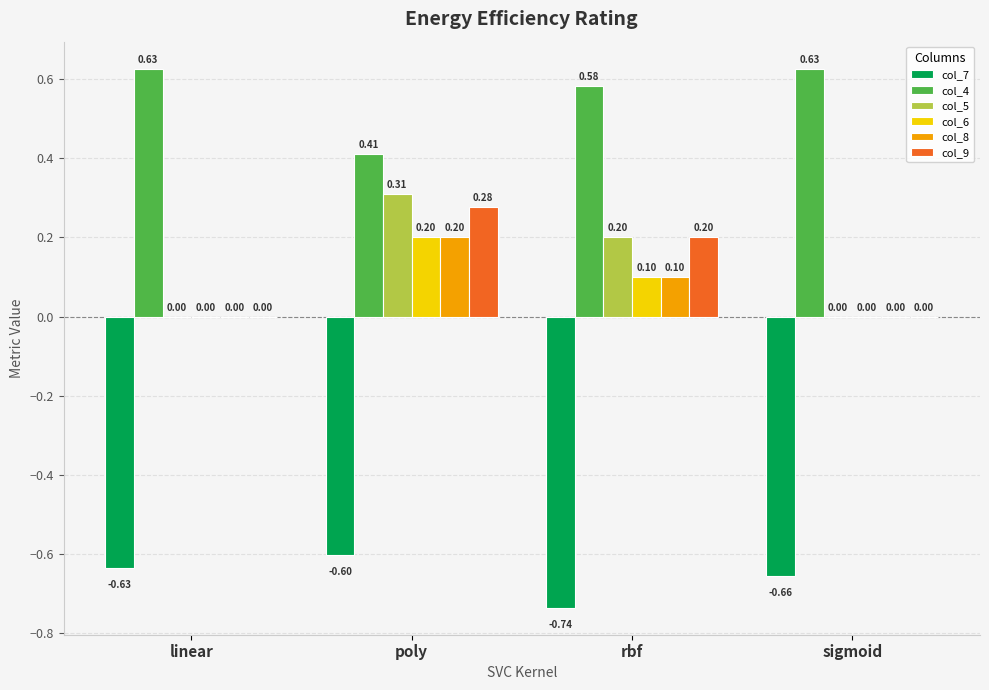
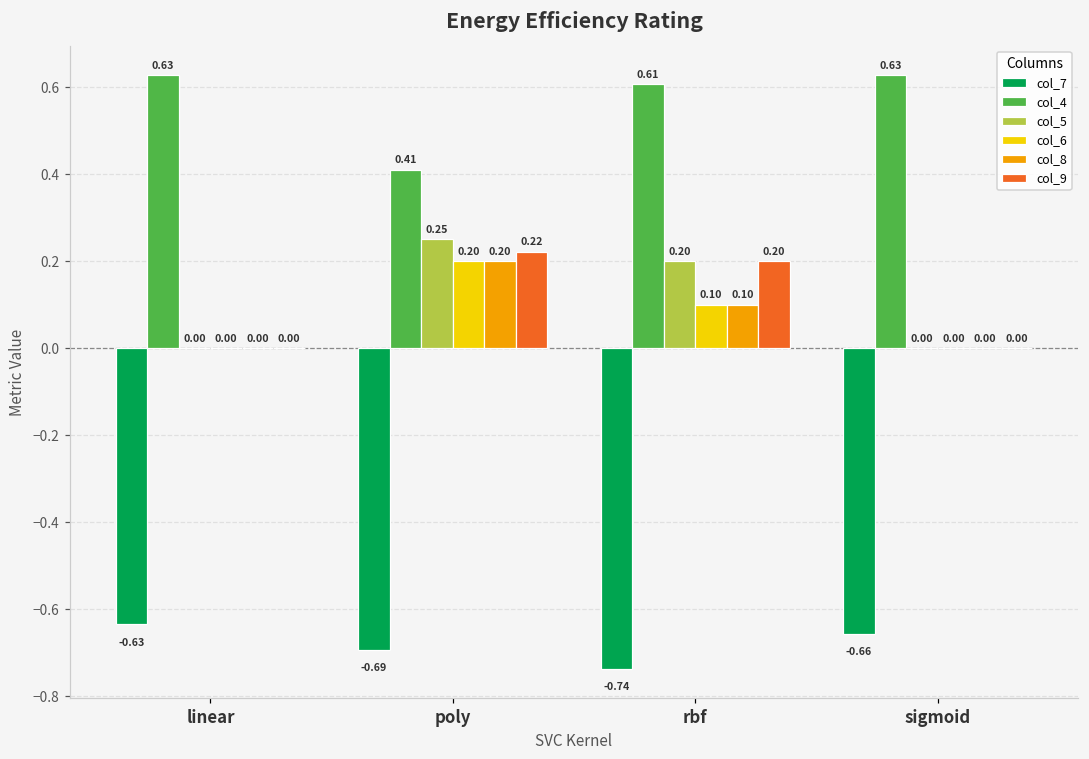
col_7, poly: -0.60 -> -0.69
col_5, poly: 0.31 -> 0.25
col_9, poly: 0.28 -> 0.22
col_4, rbf: 0.58 -> 0.61
